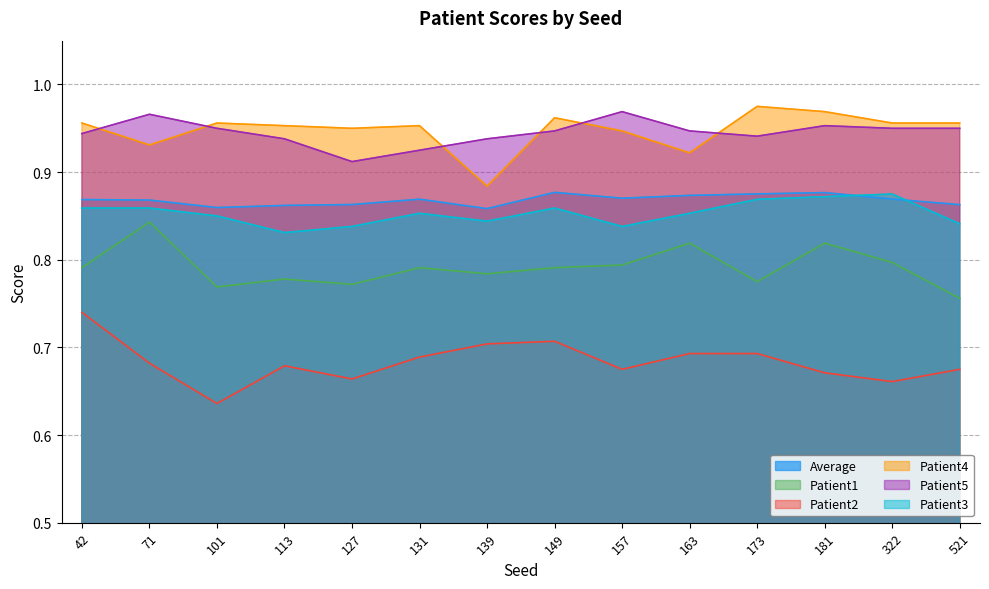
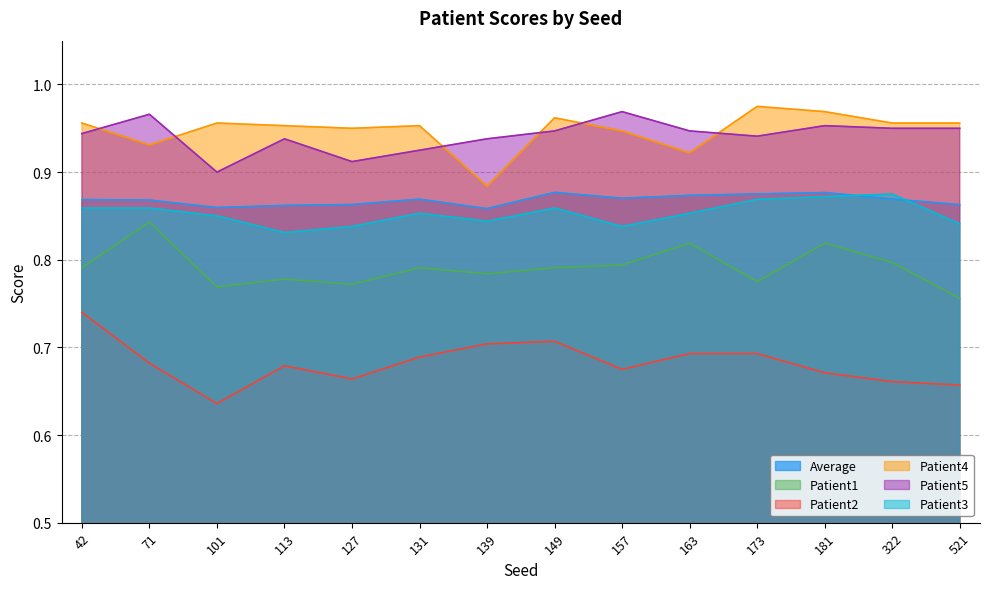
Patient5, 101: 0.95 -> 0.90
Patient2, 521: 0.68 -> 0.66
